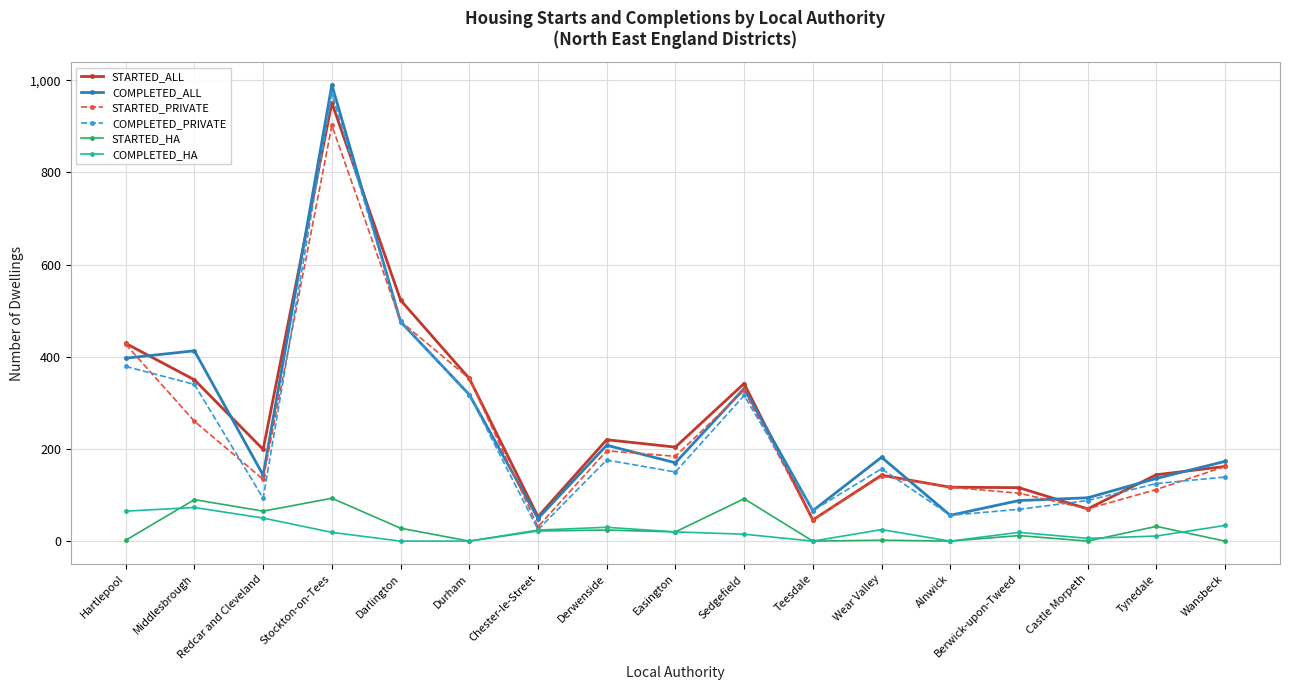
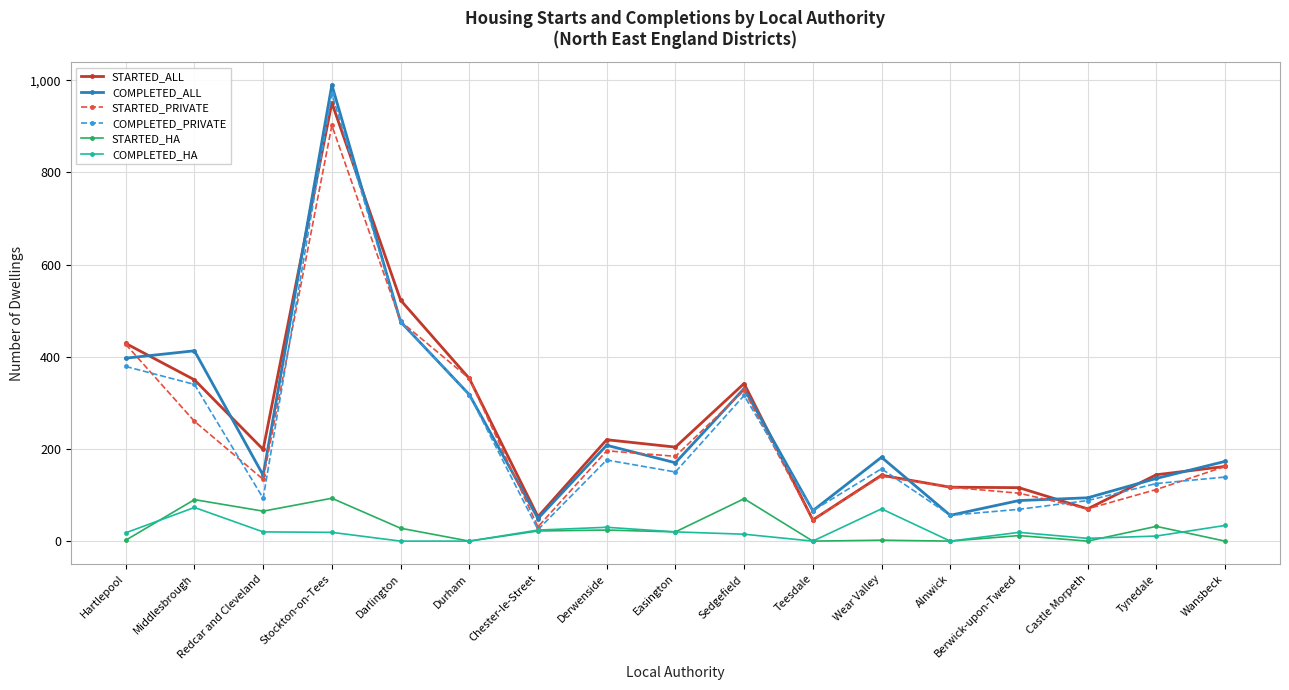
COMPLETED_HA, Hartlepool: 70 -> 20
COMPLETED_HA, Redcar and Cleveland: 50 -> 20
COMPLETED_HA, Wear Valley: 30 -> 70
